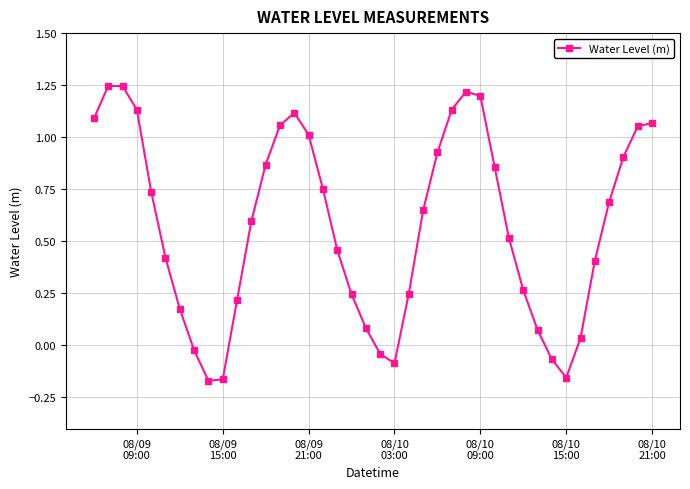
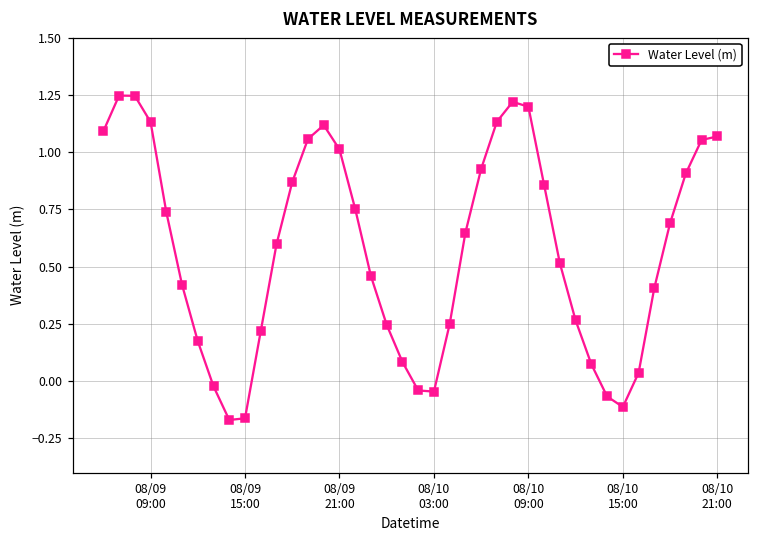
08/10 03:00: -0.09 -> -0.05
08/10 15:00: -0.15 -> -0.11
